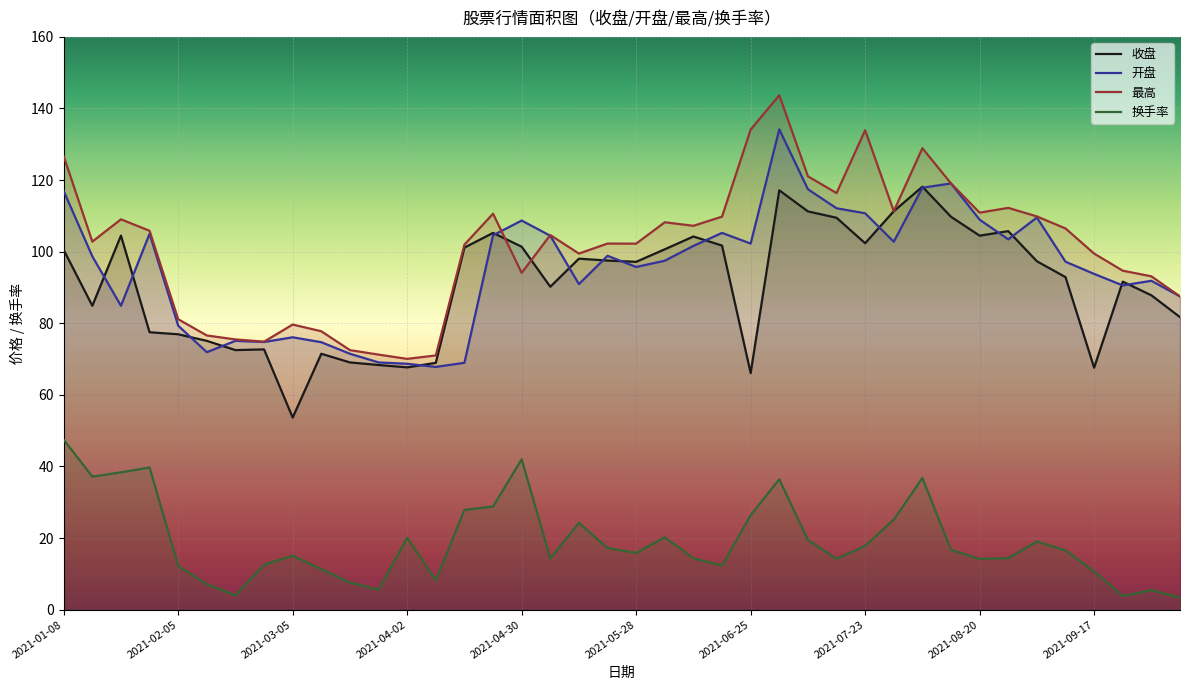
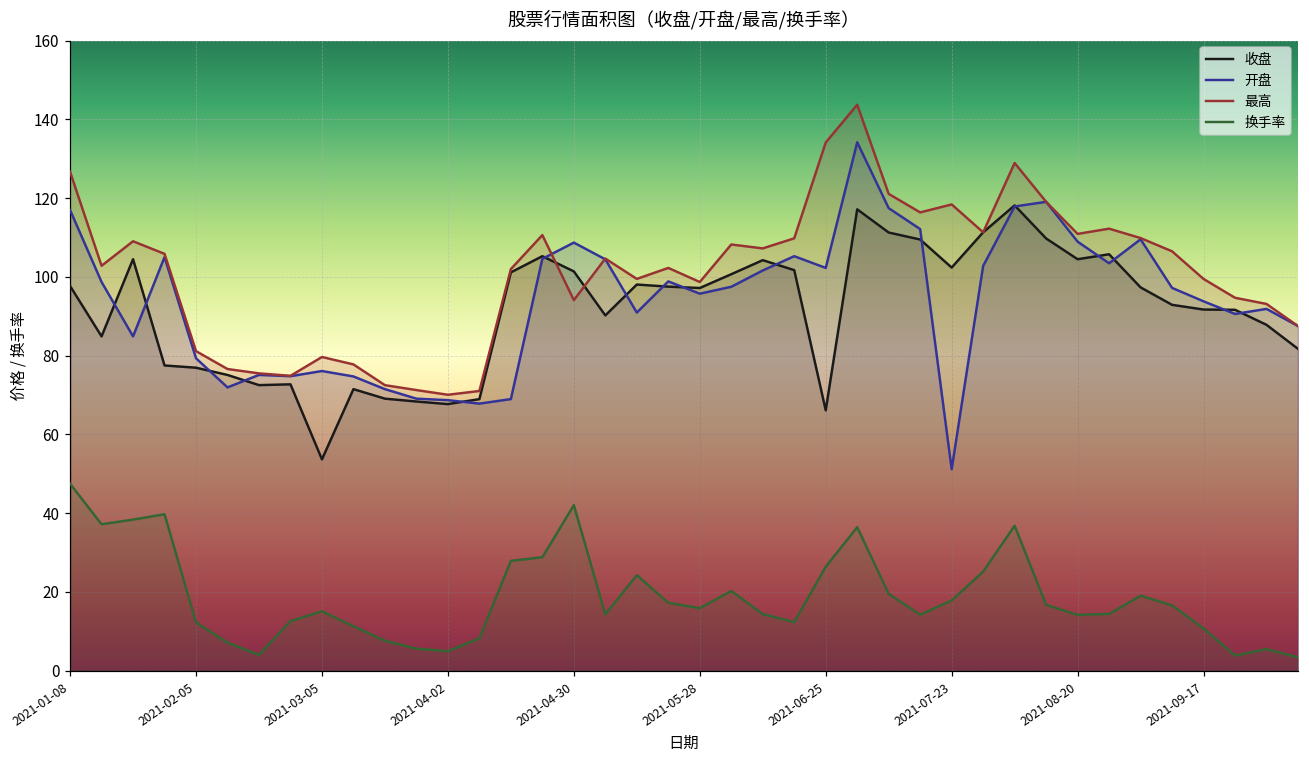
收盘, 2021-01-08: 101 -> 98
换手率, 2021-04-02: 20 -> 5
最高, 2021-05-28: 102 -> 99
开盘, 2021-07-23: 111 -> 51
最高, 2021-07-23: 134 -> 118
收盘, 2021-09-17: 68 -> 92
